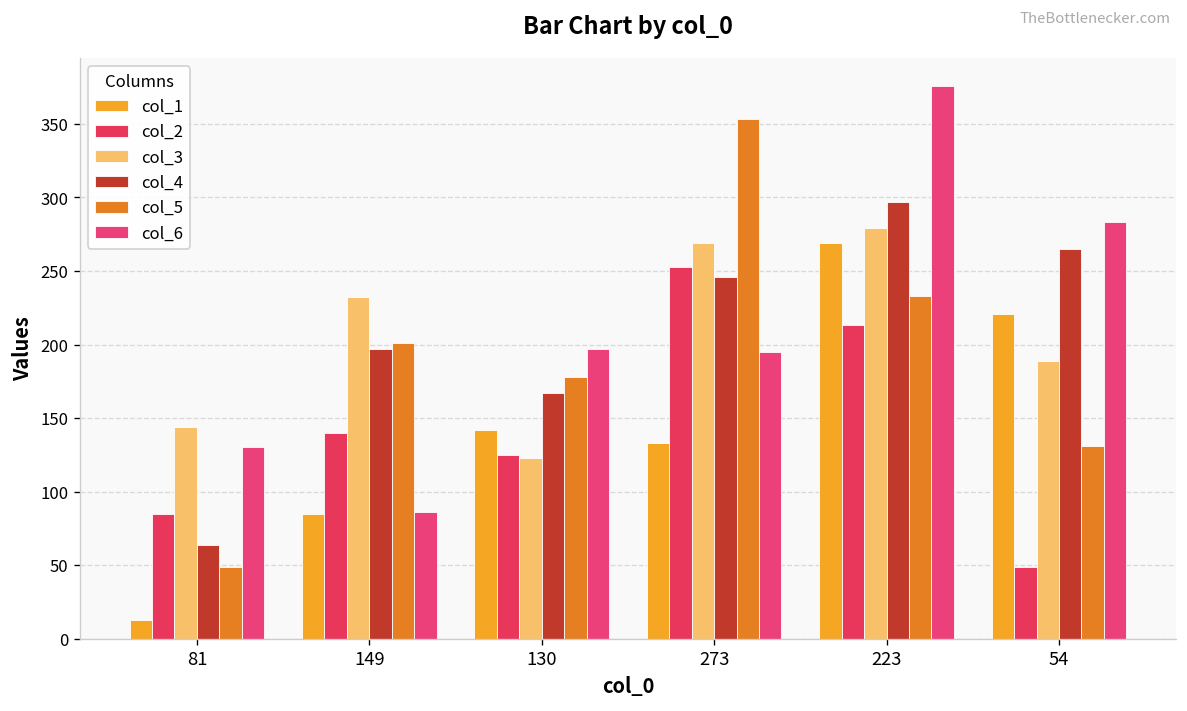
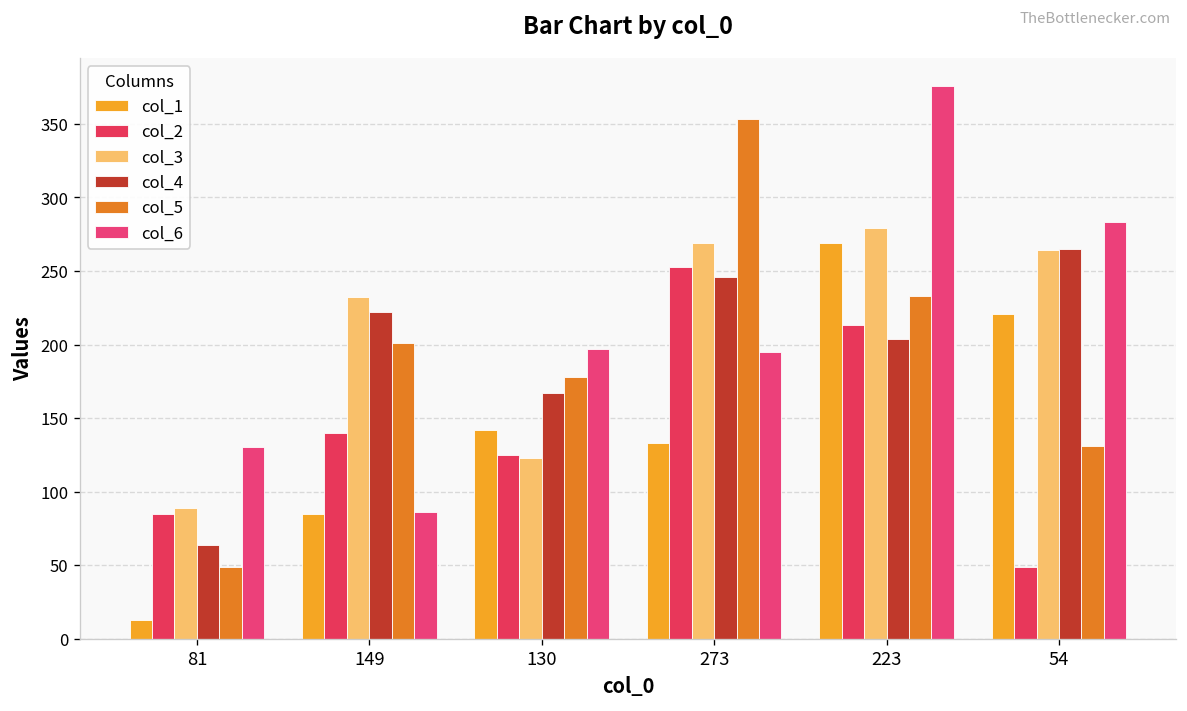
col_3, 81: 144 -> 89
col_4, 149: 197 -> 222
col_4, 223: 297 -> 204
col_3, 54: 189 -> 264
